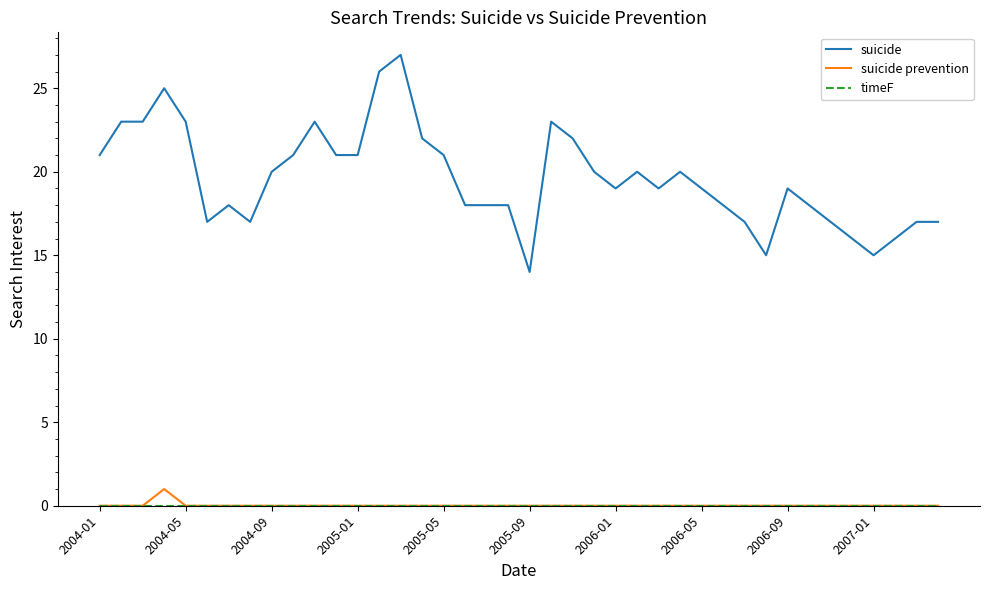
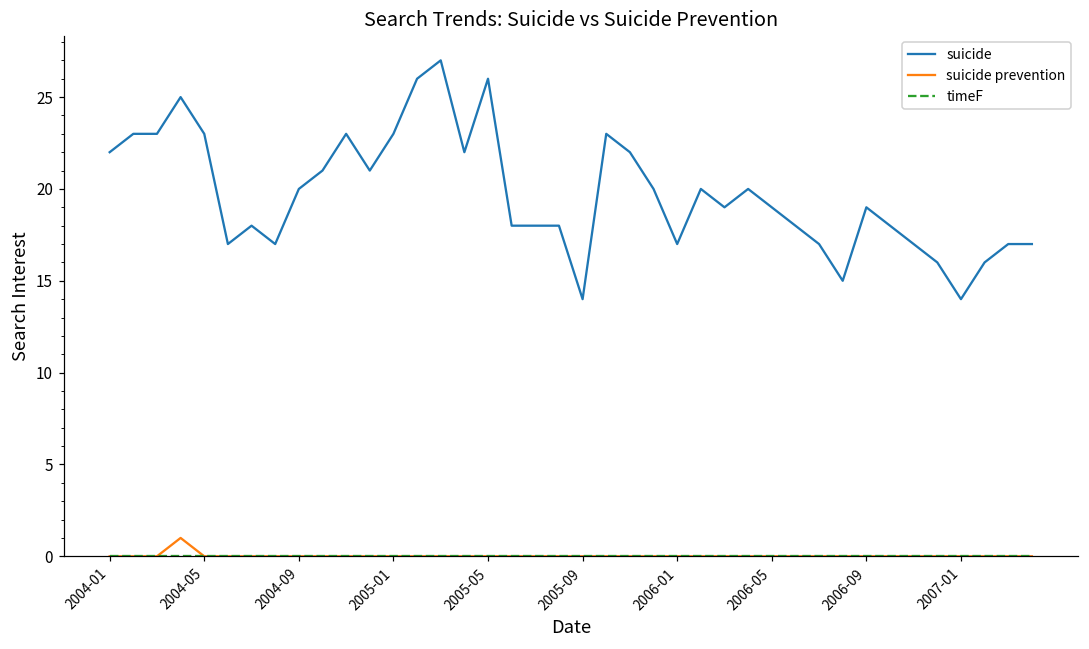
suicide, 2004-01: 21 -> 22
suicide, 2005-01: 21 -> 23
suicide, 2005-05: 21 -> 26
suicide, 2006-01: 19 -> 17
suicide, 2007-01: 15 -> 14
